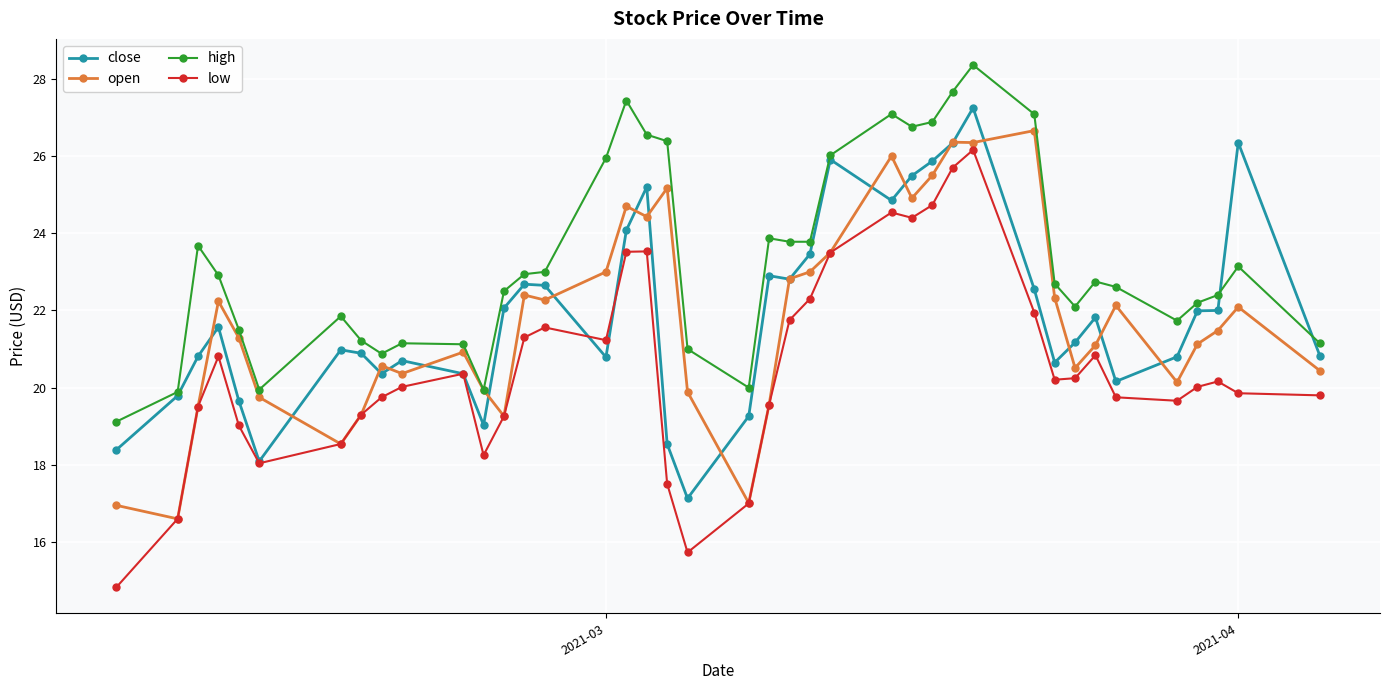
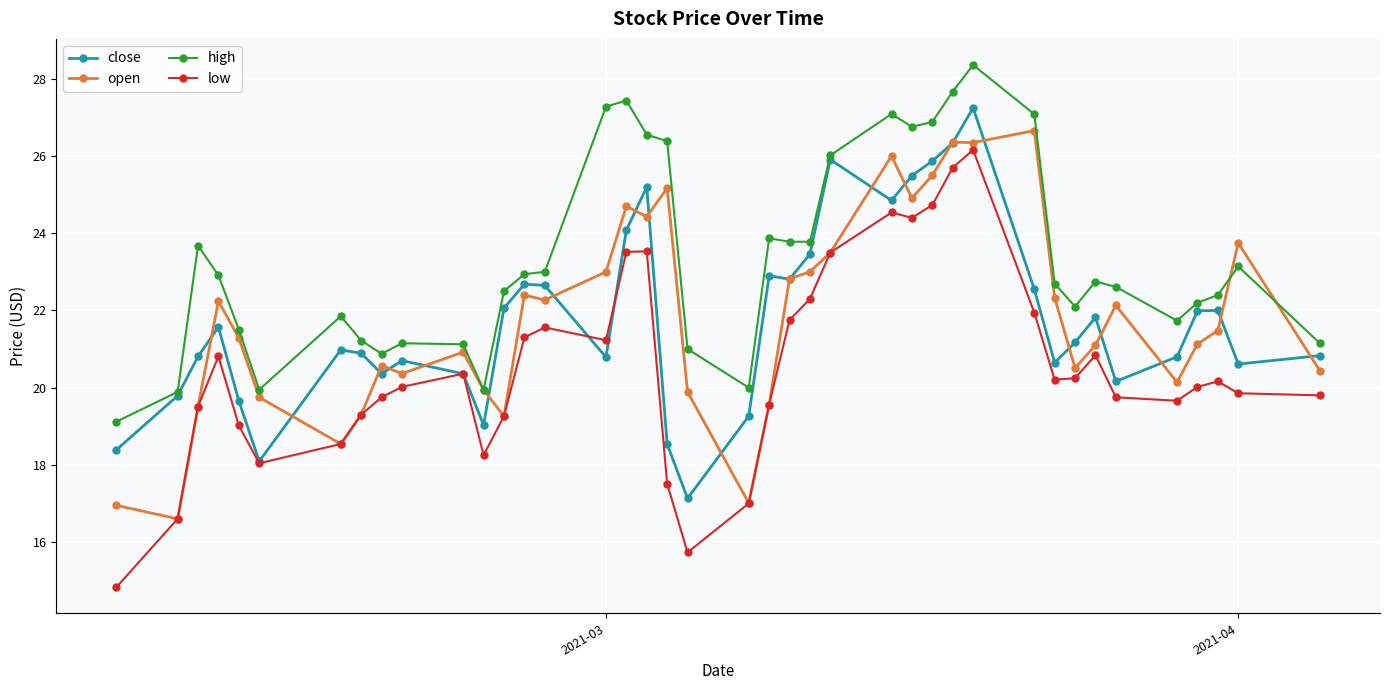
high, 2021-03: 26.0 -> 27.3
close, 2021-04: 26.4 -> 20.6
open, 2021-04: 22.1 -> 23.8
